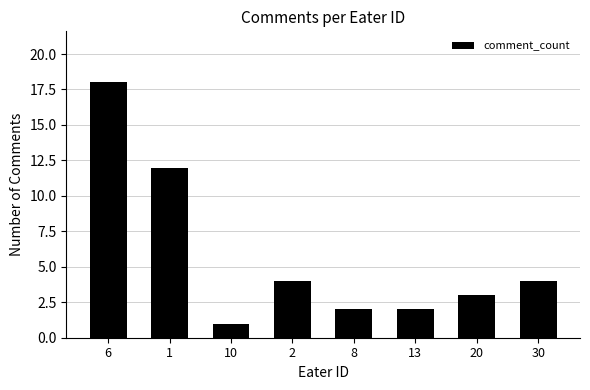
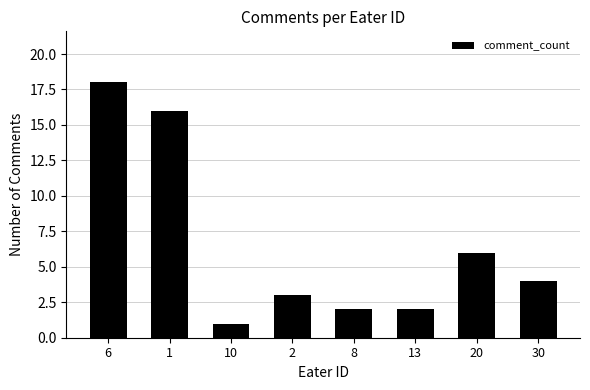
1: 12 -> 16
2: 4 -> 3
20: 3 -> 6
